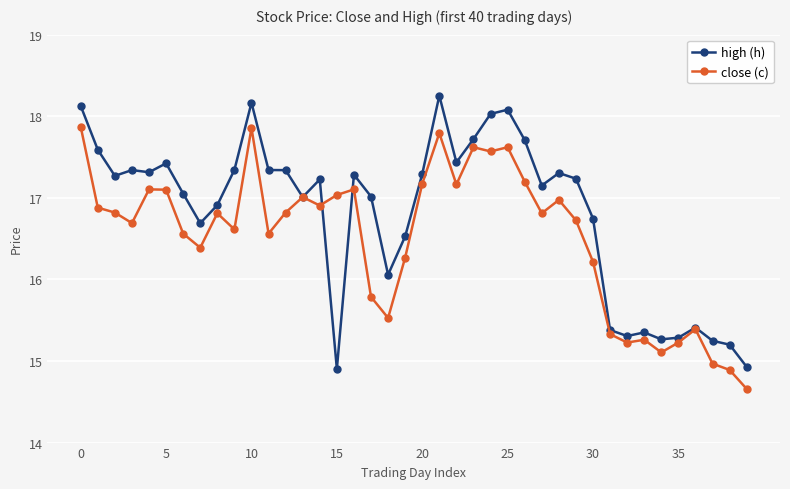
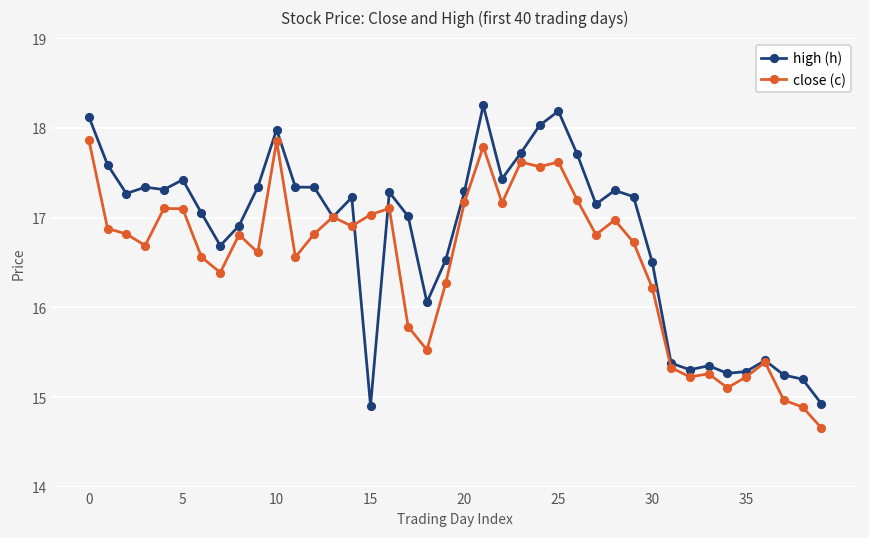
high (h), 10: 18.2 -> 18.0
high (h), 25: 18.1 -> 18.2
high (h), 30: 16.7 -> 16.5
